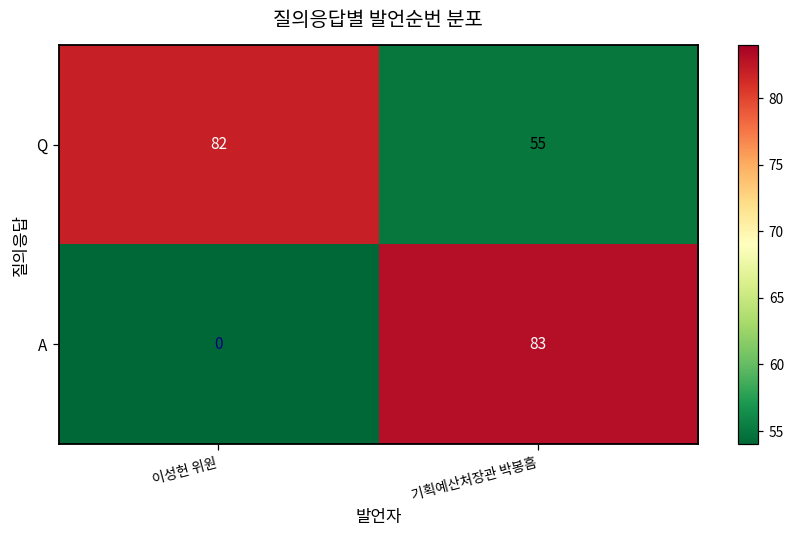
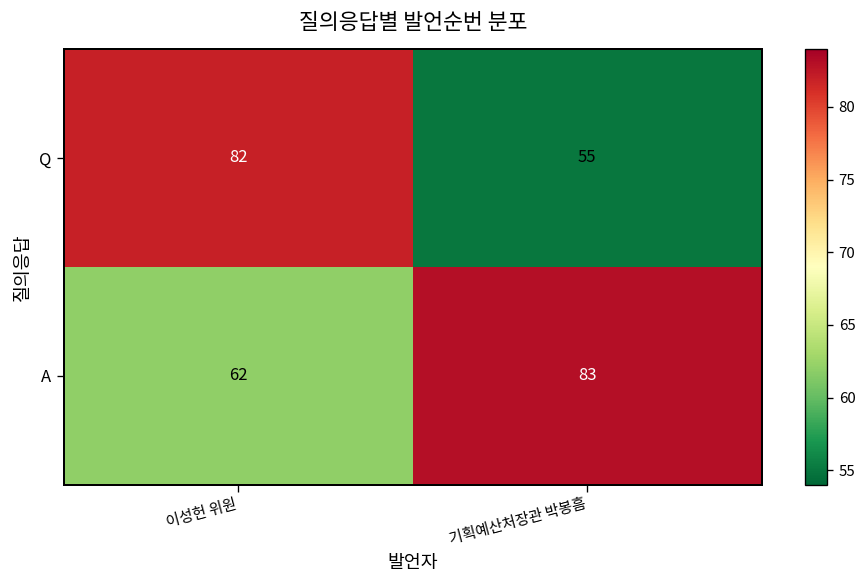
A, 이성헌 위원: 0 -> 62
